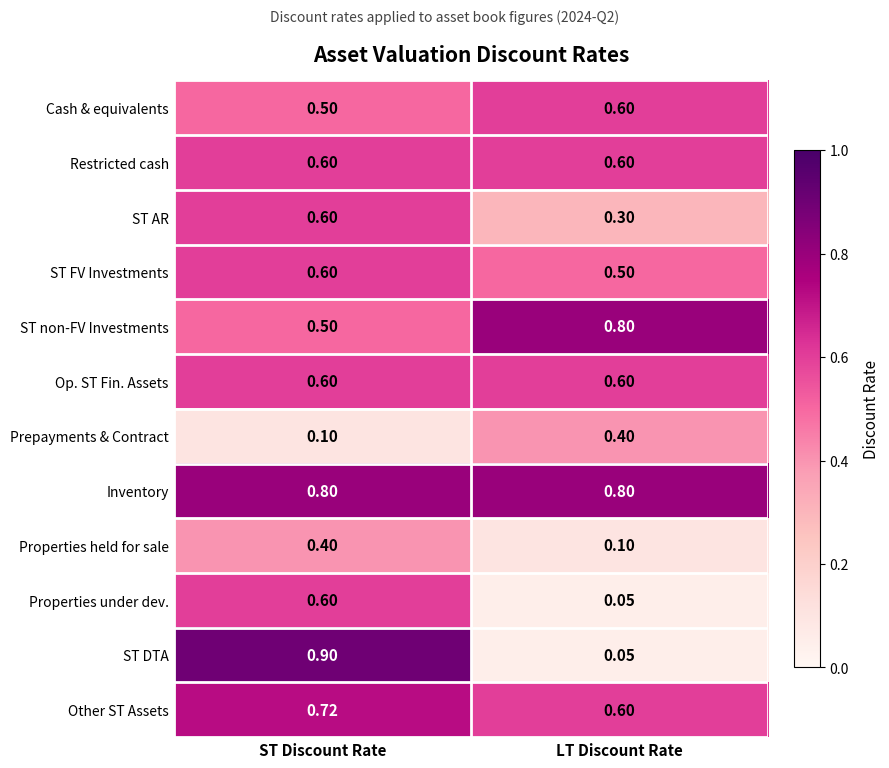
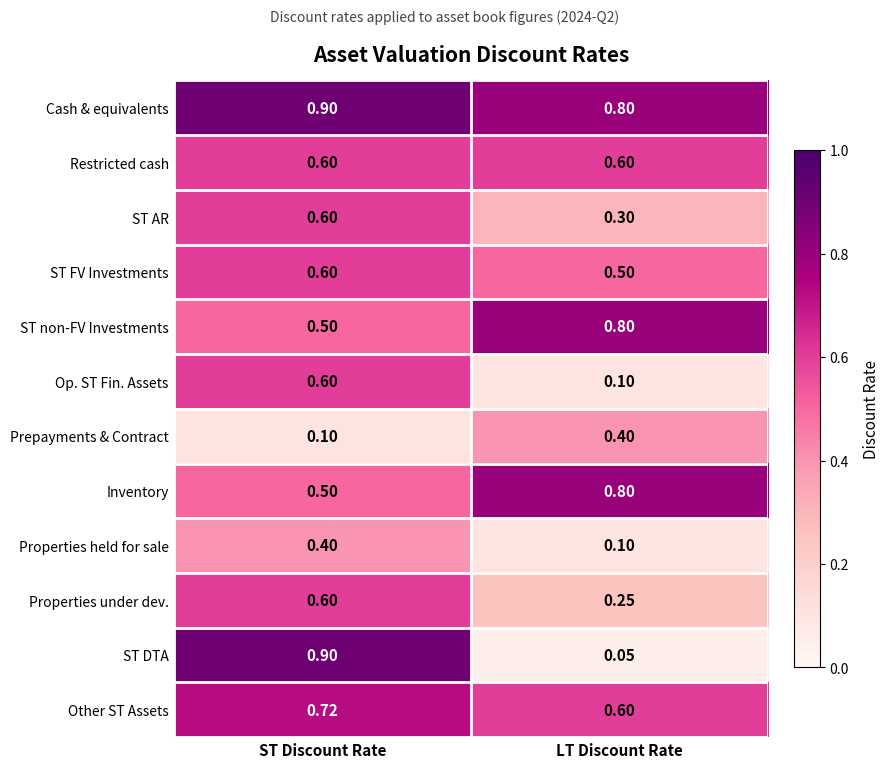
Cash & equivalents, ST Discount Rate: 0.50 -> 0.90
Cash & equivalents, LT Discount Rate: 0.60 -> 0.80
Op. ST Fin. Assets, LT Discount Rate: 0.60 -> 0.10
Inventory, ST Discount Rate: 0.80 -> 0.50
Properties under dev., LT Discount Rate: 0.05 -> 0.25
